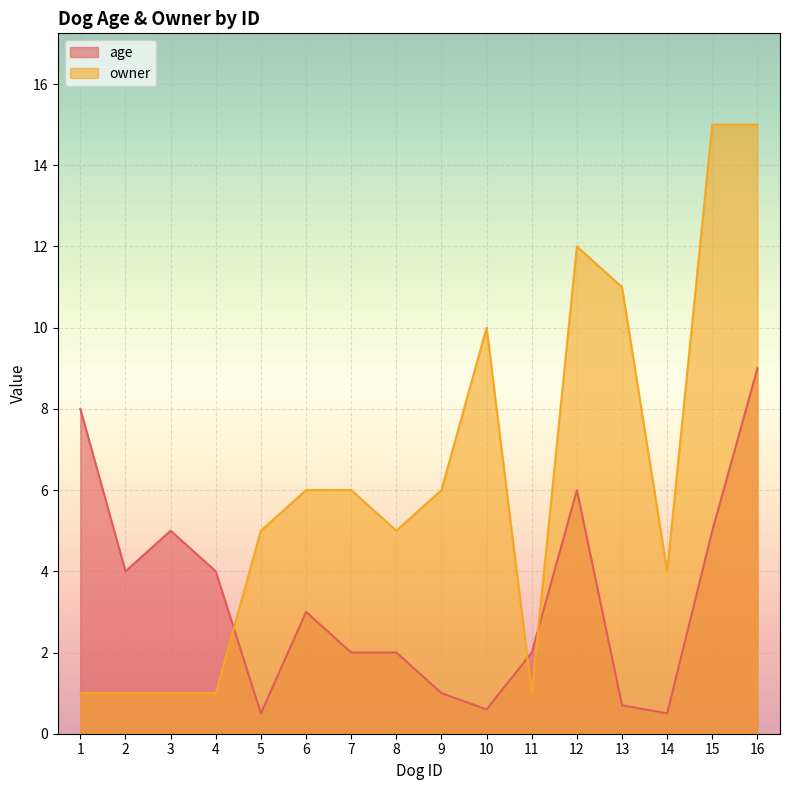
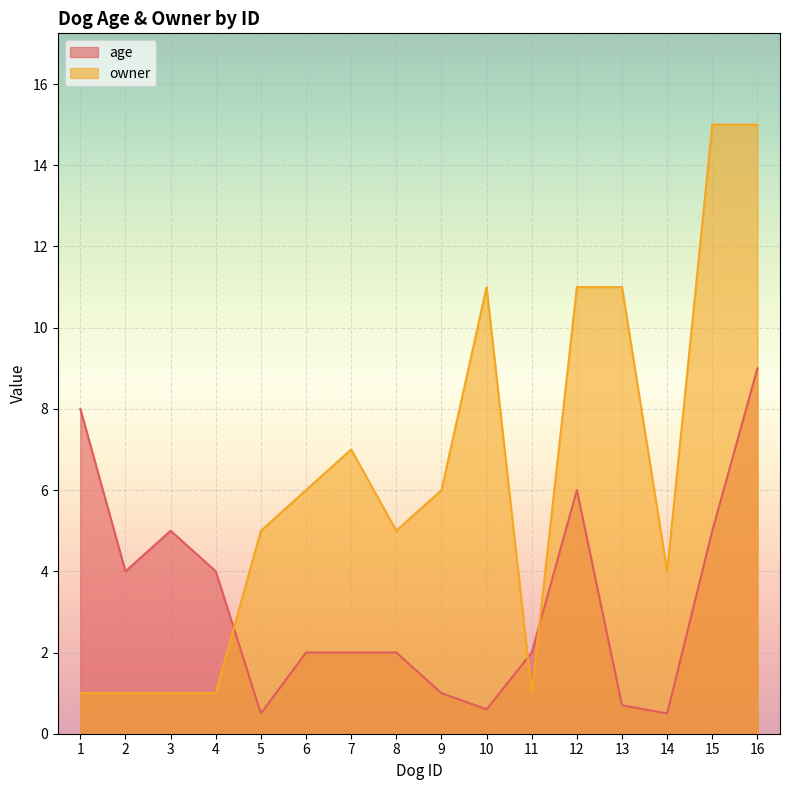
age, 6: 3 -> 2
owner, 7: 6 -> 7
owner, 10: 10 -> 11
owner, 12: 12 -> 11
